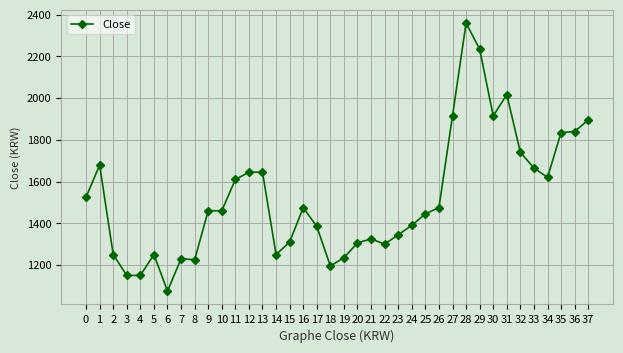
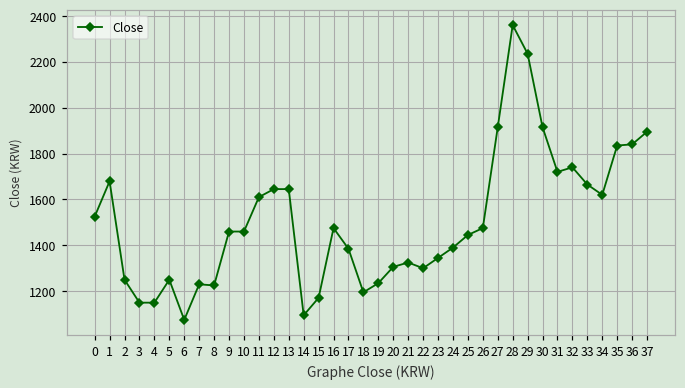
14: 1250 -> 1100
15: 1310 -> 1170
31: 2020 -> 1720
